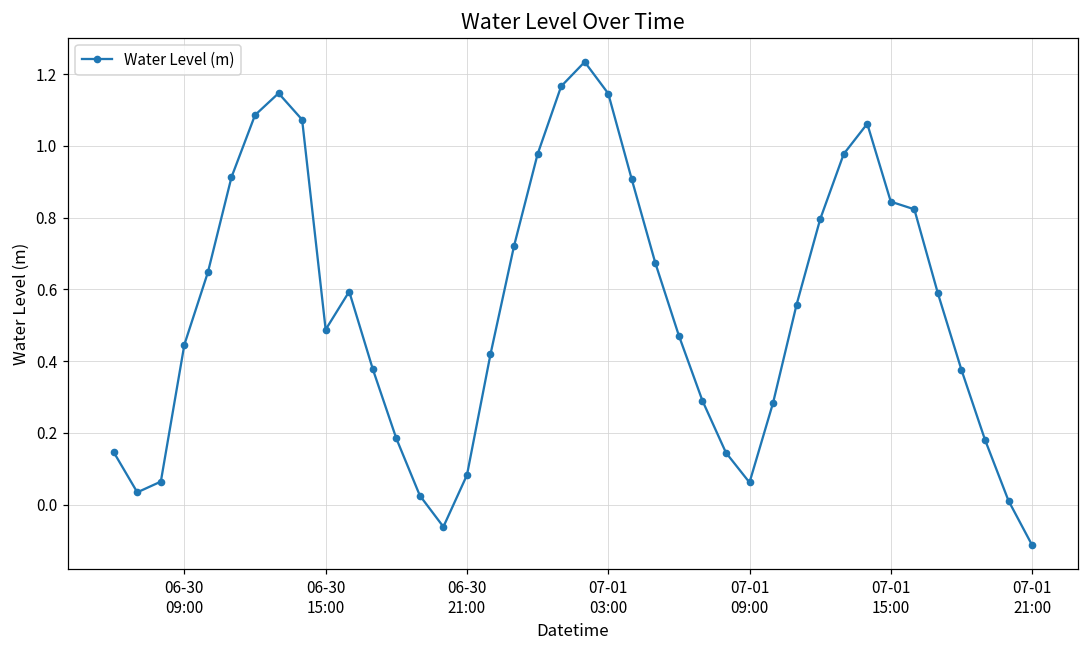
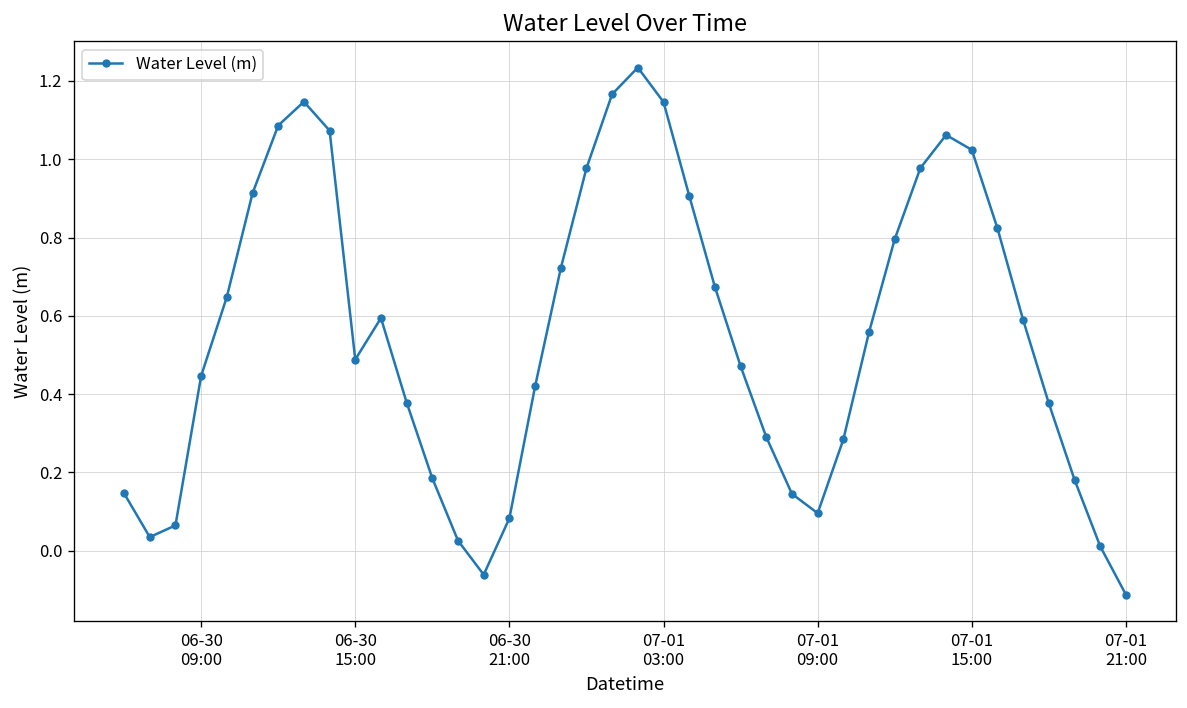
07-01 09:00: 0.06 -> 0.10
07-01 15:00: 0.84 -> 1.02
